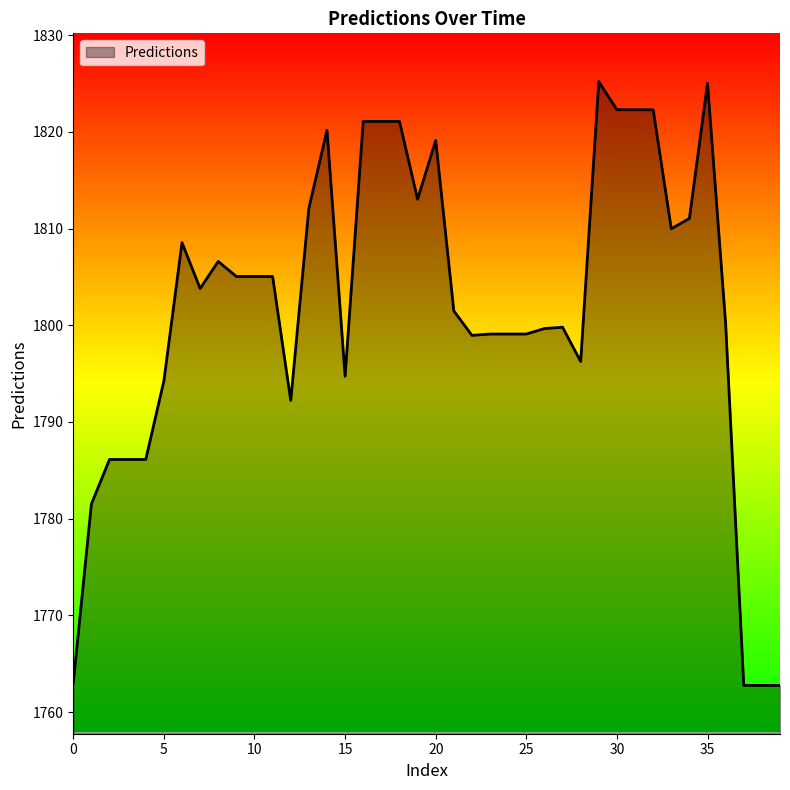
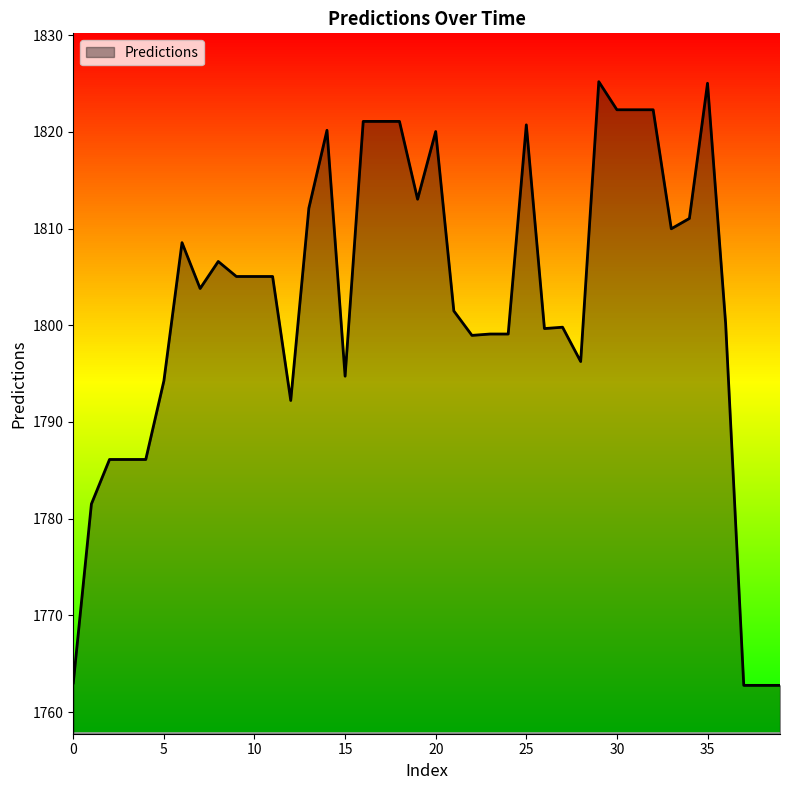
20: 1819 -> 1820
25: 1799 -> 1821
